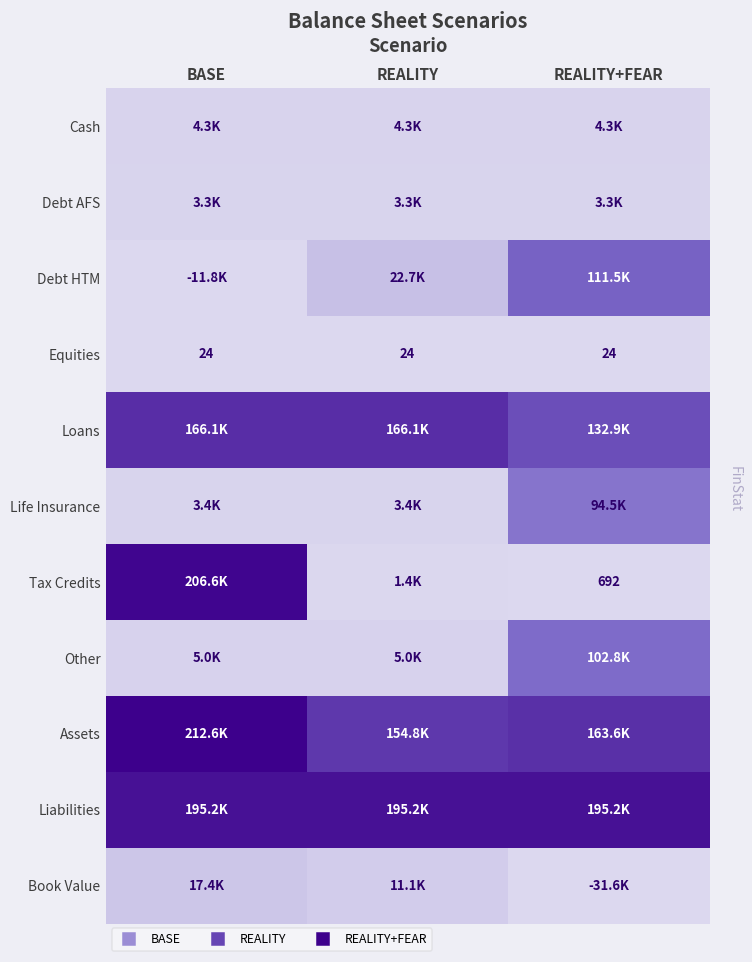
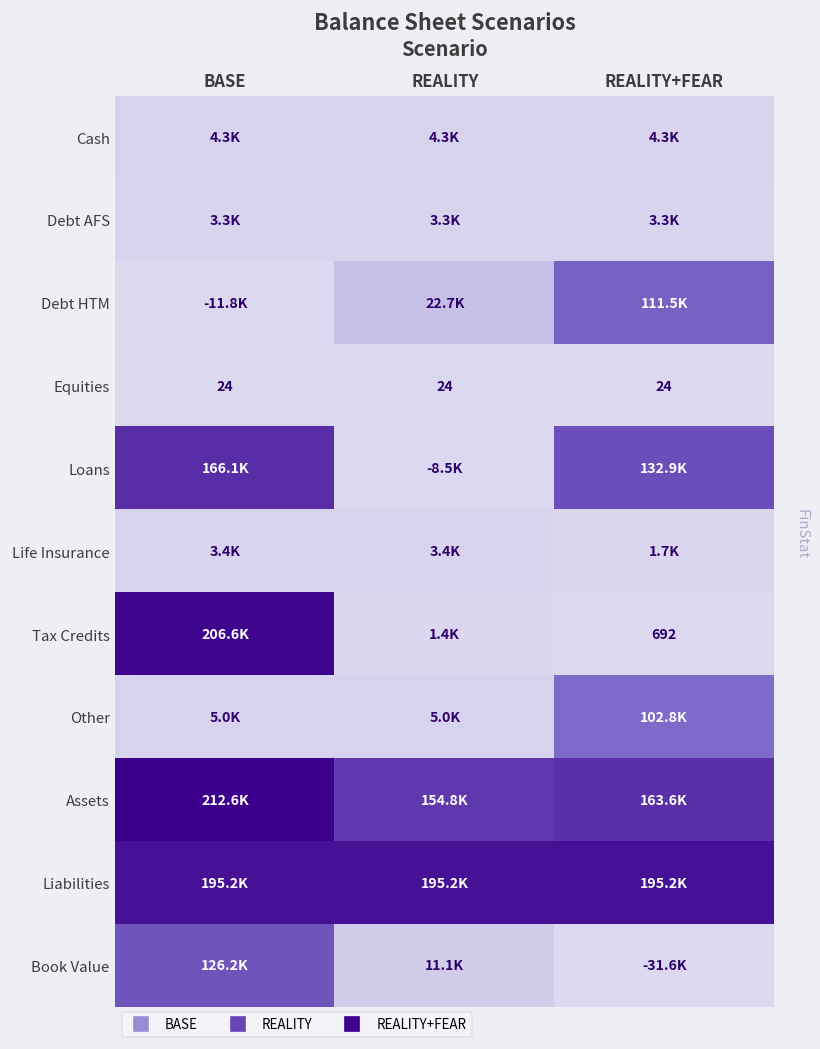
Loans, REALITY: 166.1K -> -8.5K
Life Insurance, REALITY+FEAR: 94.5K -> 1.7K
Book Value, BASE: 17.4K -> 126.2K
